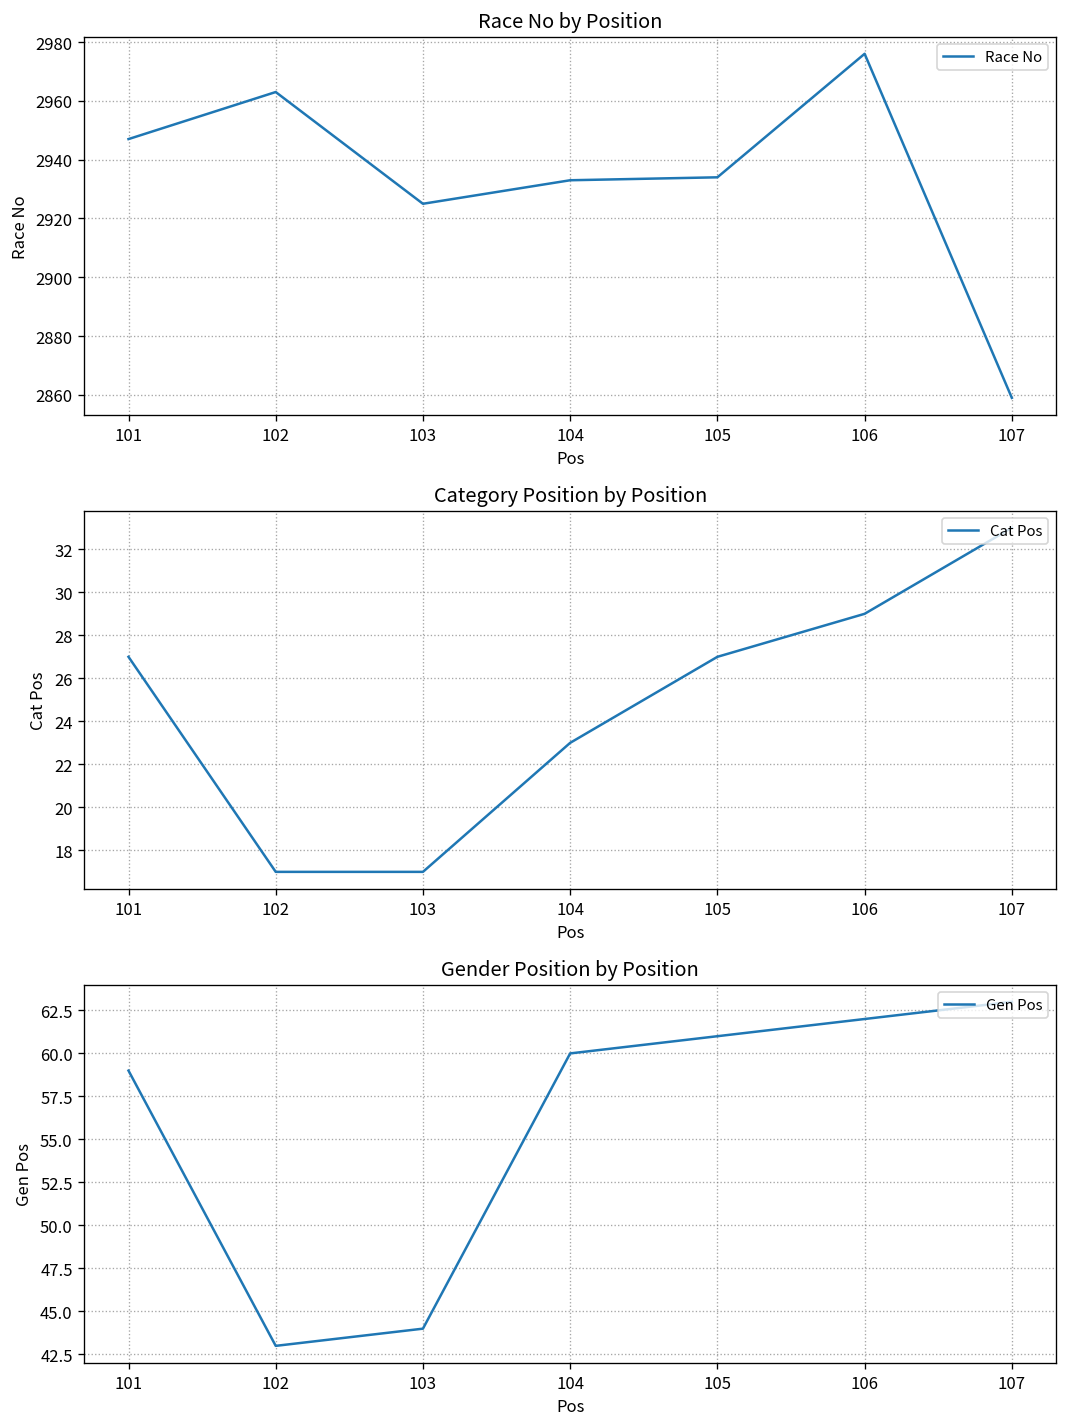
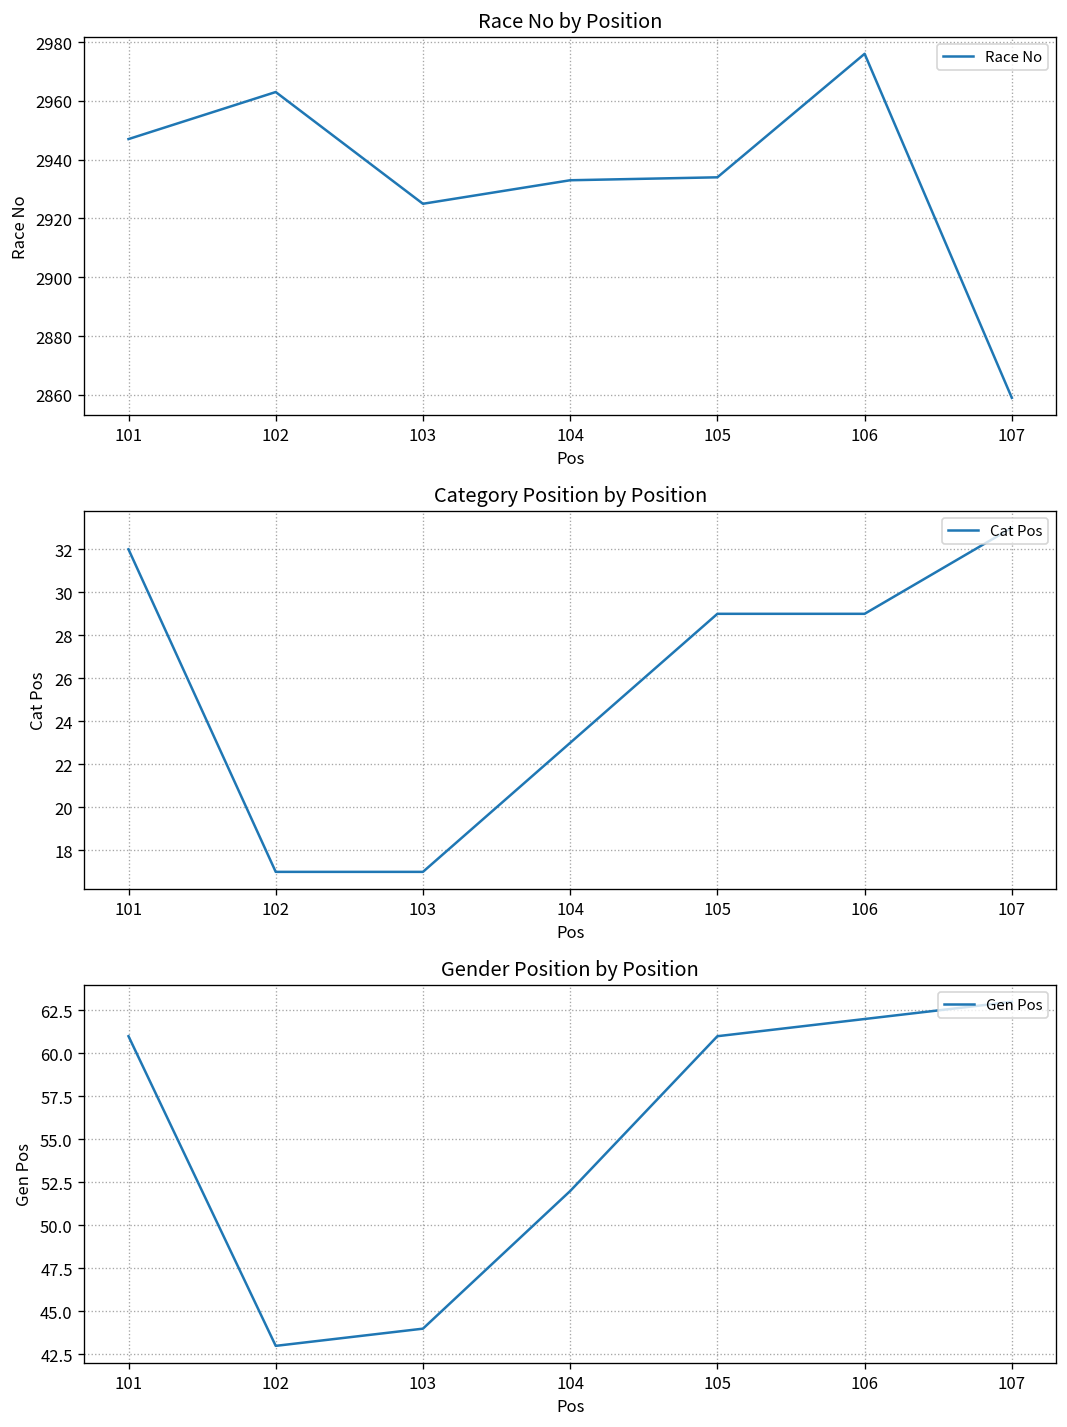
Category Position by Position, 101: 27 -> 32
Category Position by Position, 105: 27 -> 29
Gender Position by Position, 101: 59 -> 61
Gender Position by Position, 104: 60 -> 52
